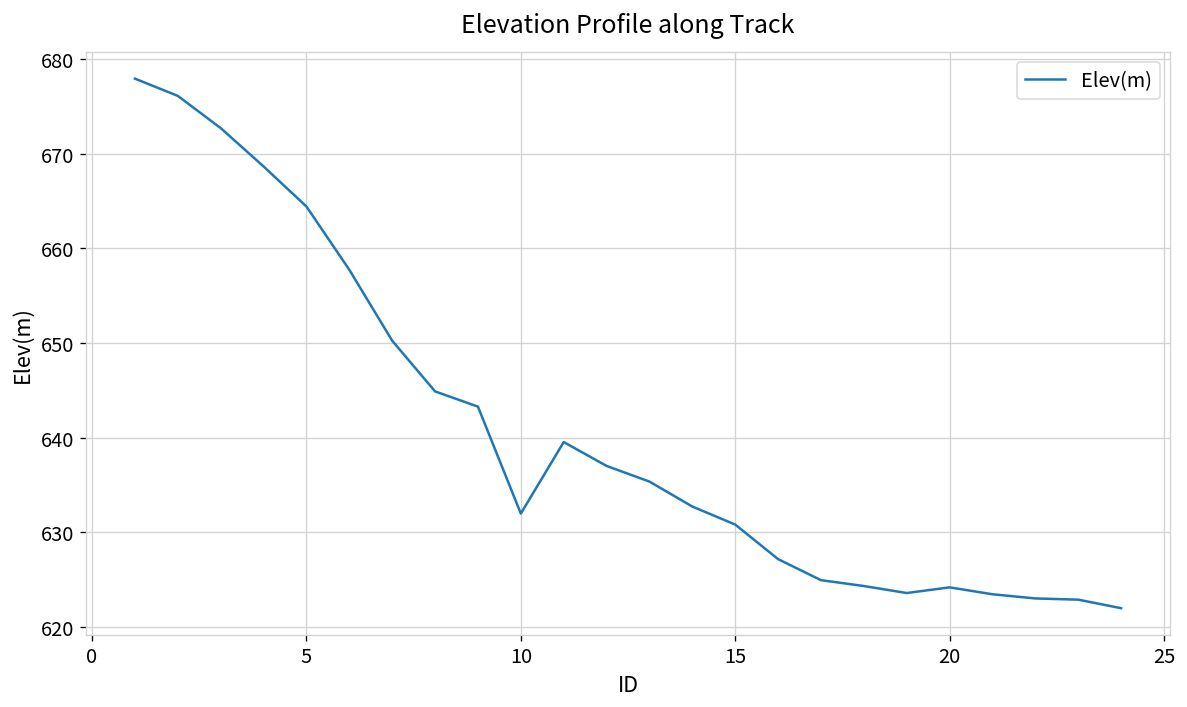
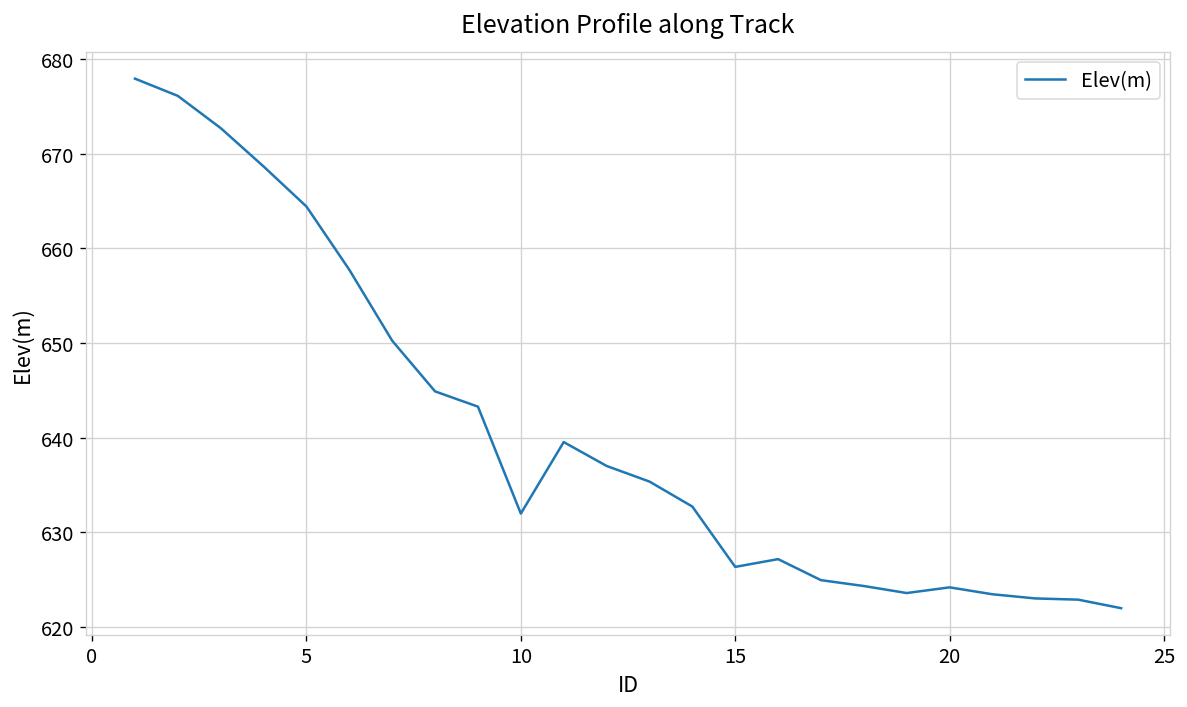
15: 631 -> 626
